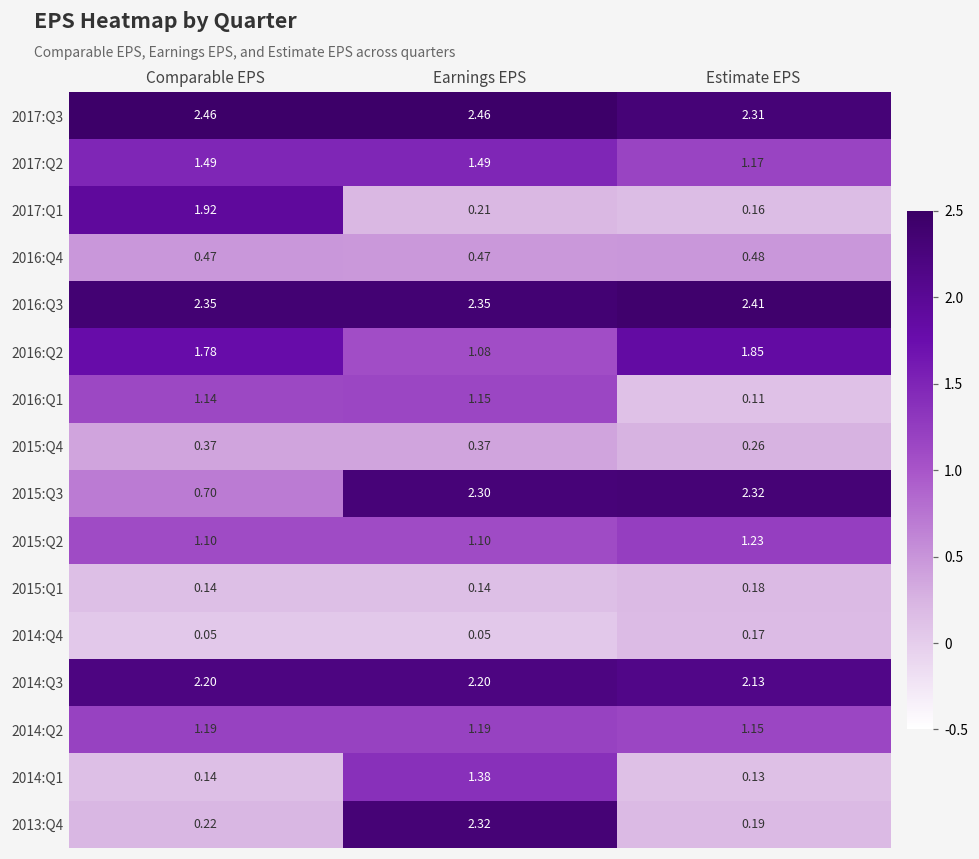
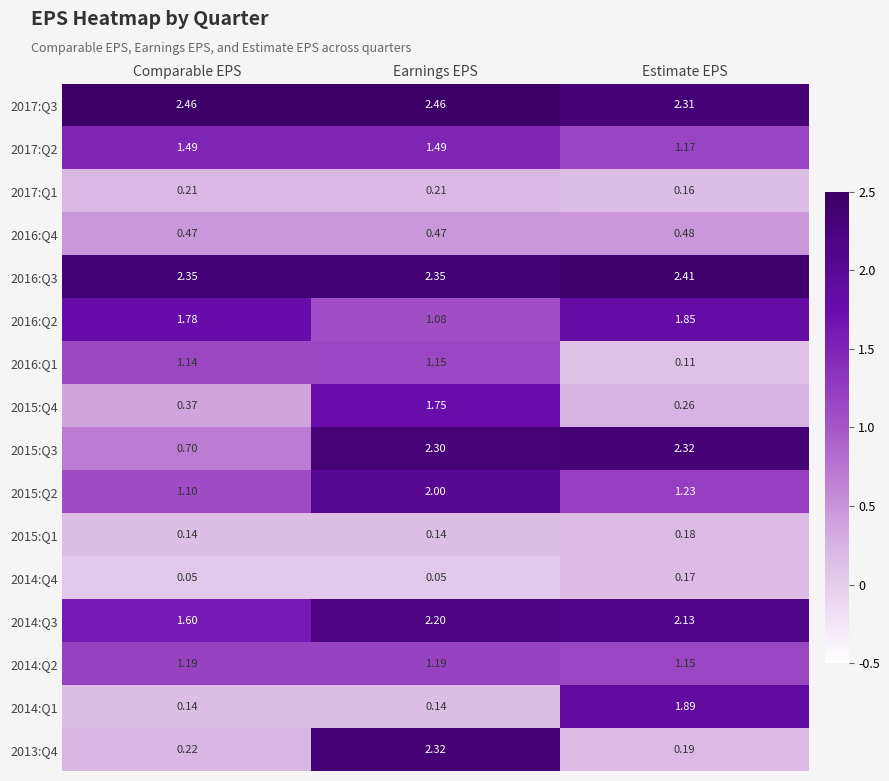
2017:Q1, Comparable EPS: 1.92 -> 0.21
2015:Q4, Earnings EPS: 0.37 -> 1.75
2015:Q2, Earnings EPS: 1.10 -> 2.00
2014:Q3, Comparable EPS: 2.20 -> 1.60
2014:Q1, Earnings EPS: 1.38 -> 0.14
2014:Q1, Estimate EPS: 0.13 -> 1.89
